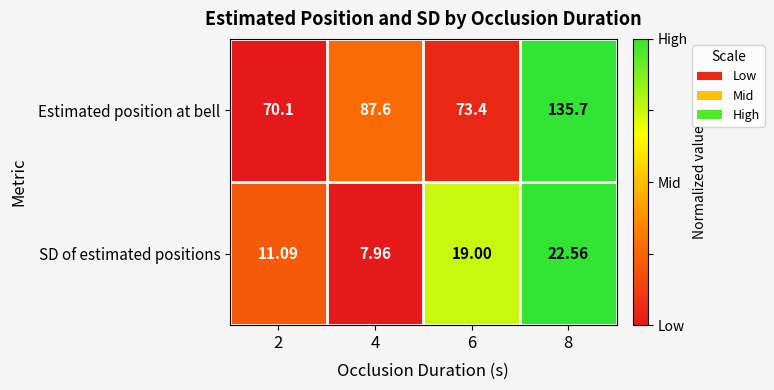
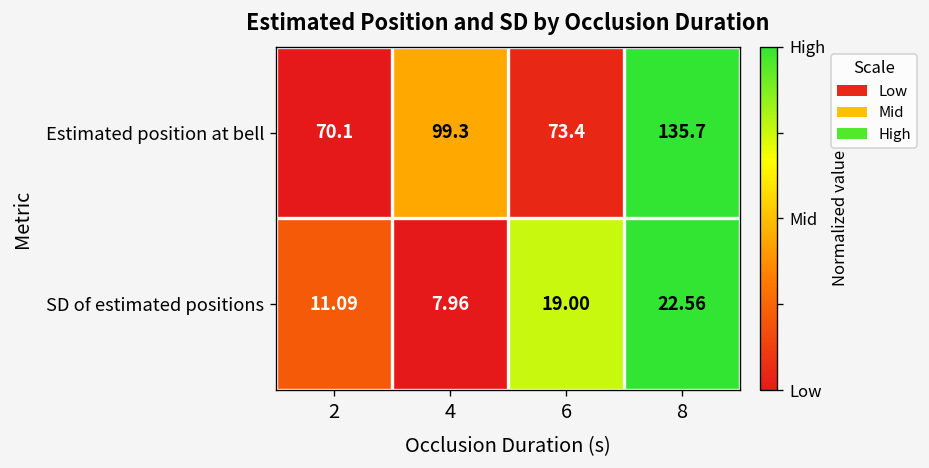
Estimated position at bell, 4: 87.6 -> 99.3
